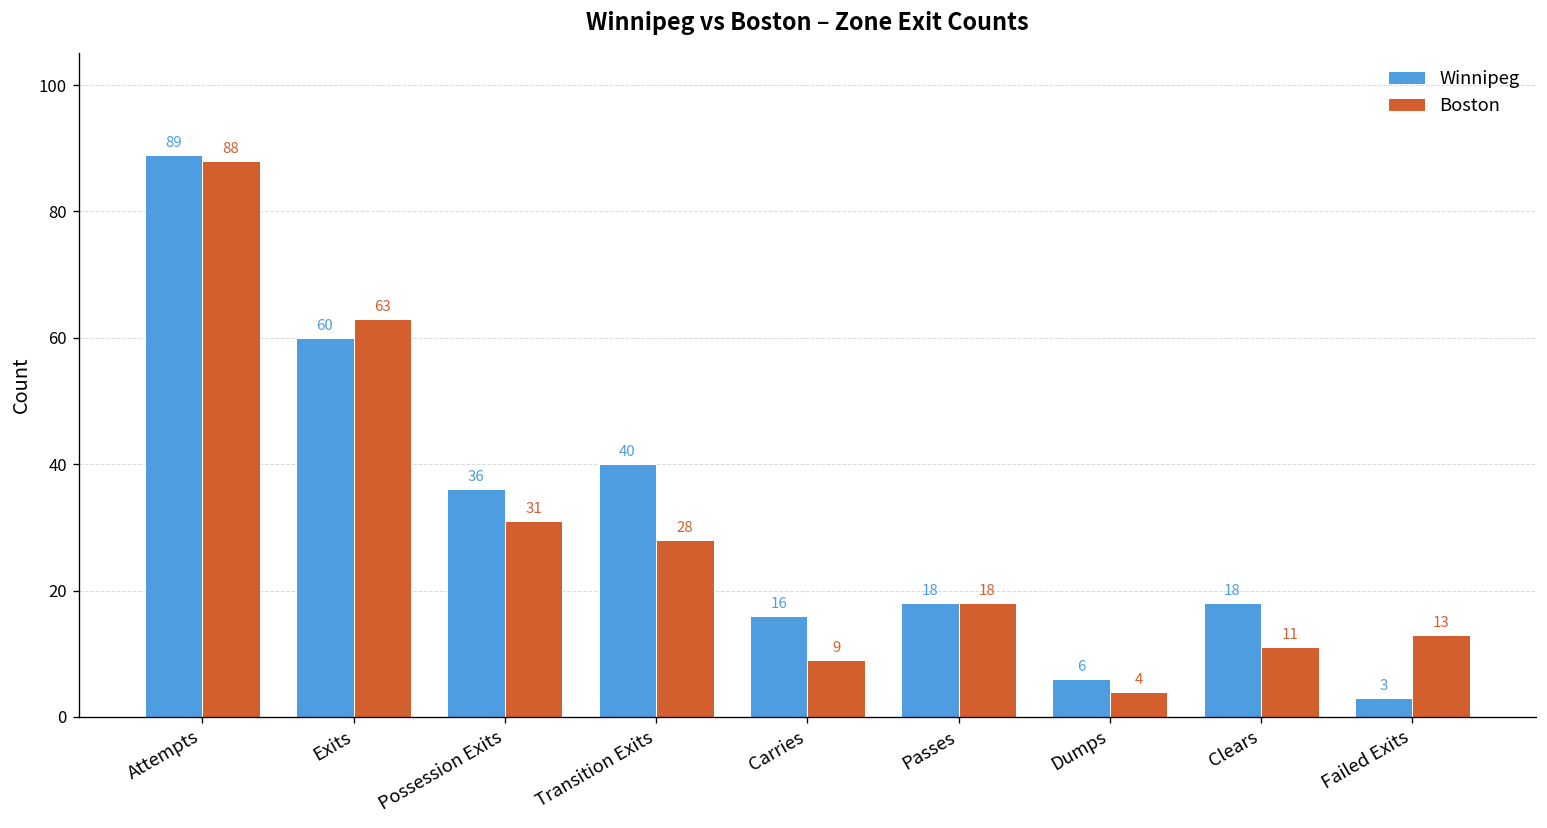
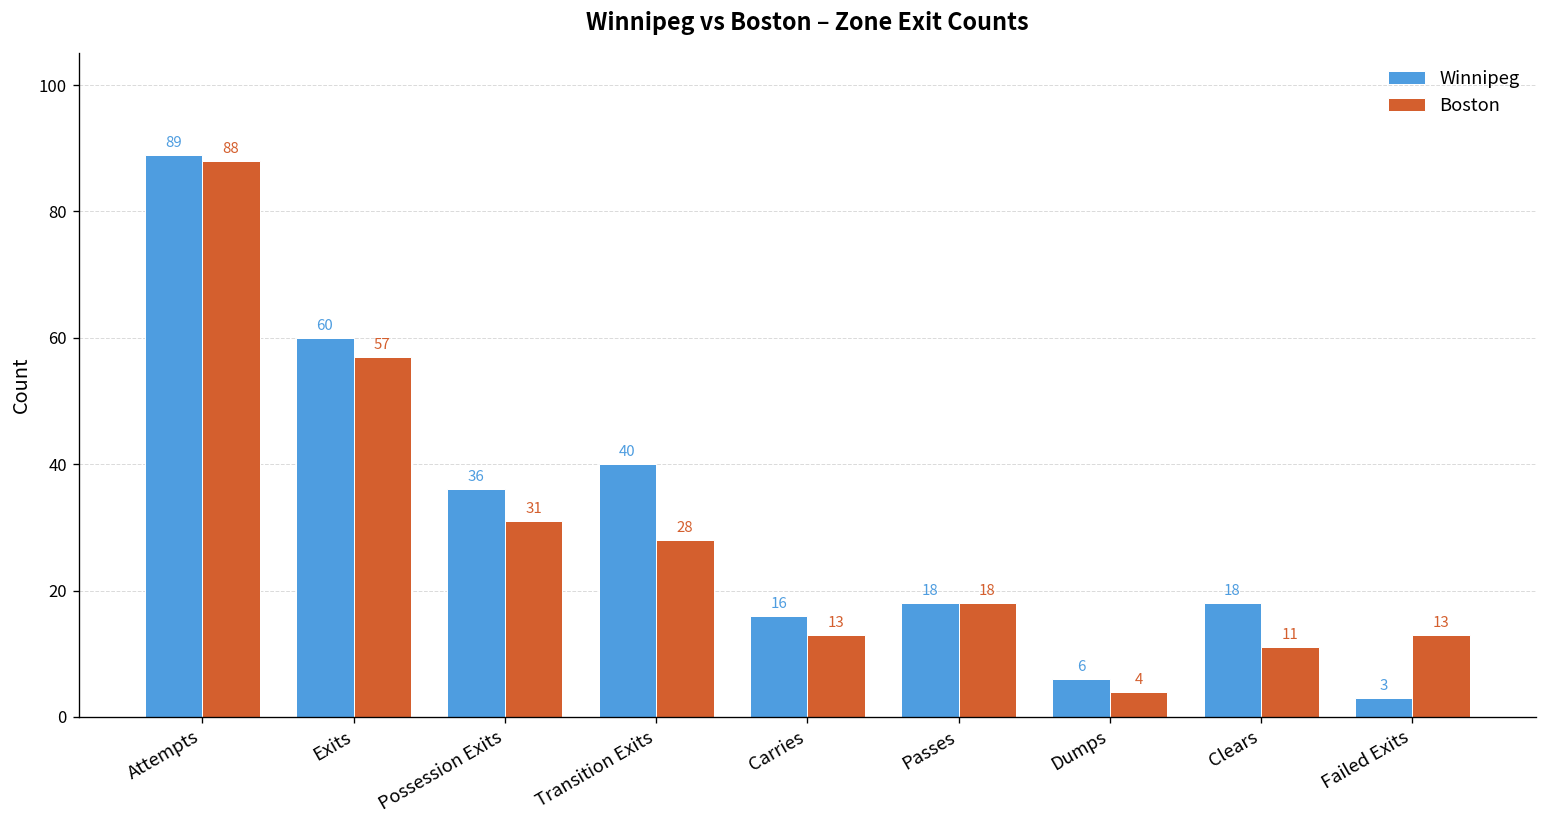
Boston, Exits: 63 -> 57
Boston, Carries: 9 -> 13
